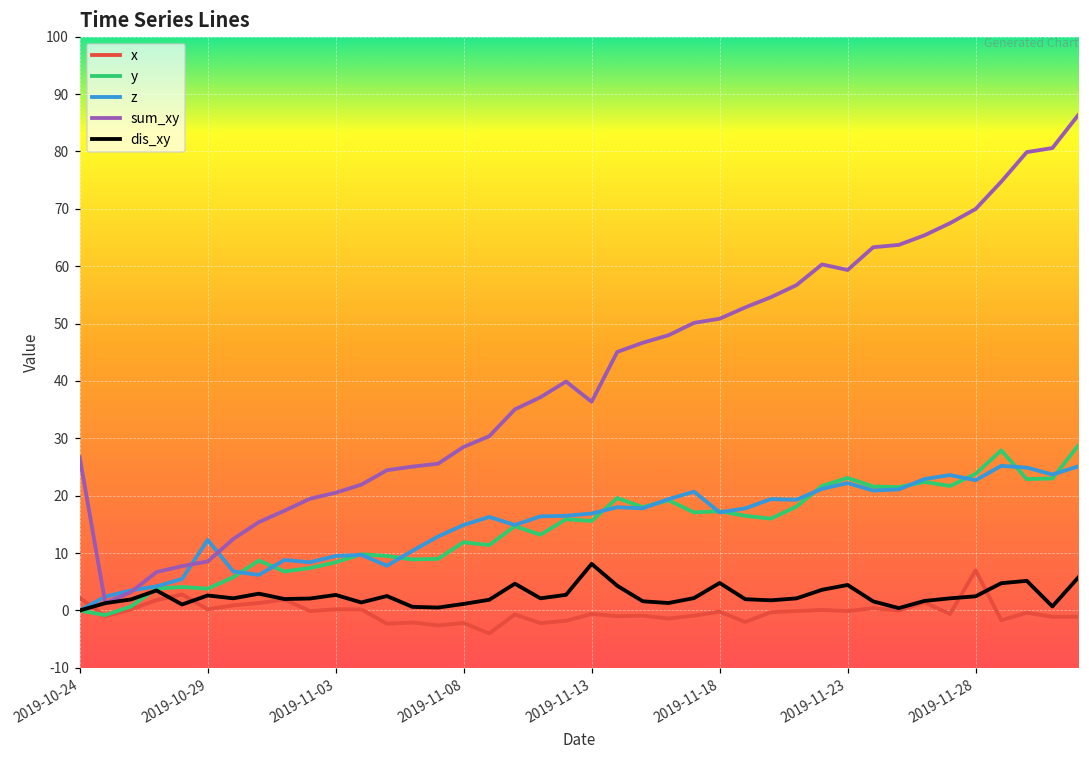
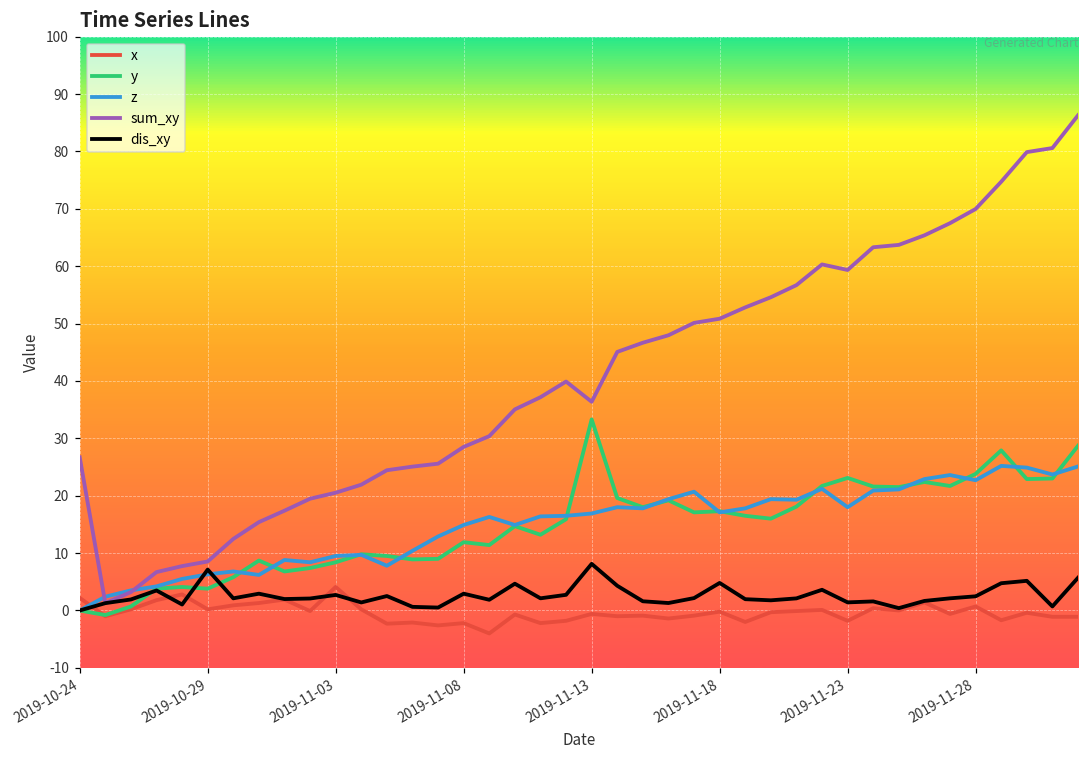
z, 2019-10-29: 12 -> 6
dis_xy, 2019-10-29: 3 -> 7
x, 2019-11-03: 0 -> 4
dis_xy, 2019-11-08: 1 -> 3
y, 2019-11-13: 16 -> 33
x, 2019-11-23: 0 -> -2
z, 2019-11-23: 22 -> 18
dis_xy, 2019-11-23: 4 -> 1
x, 2019-11-28: 7 -> 1
